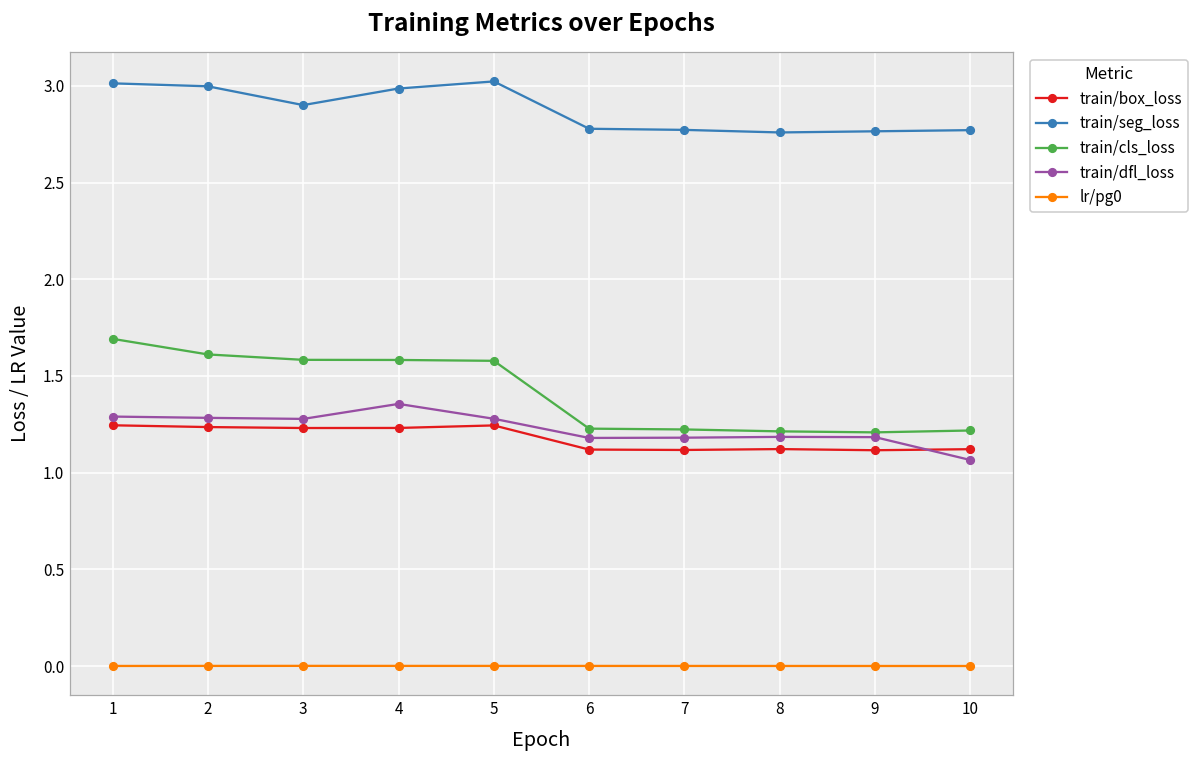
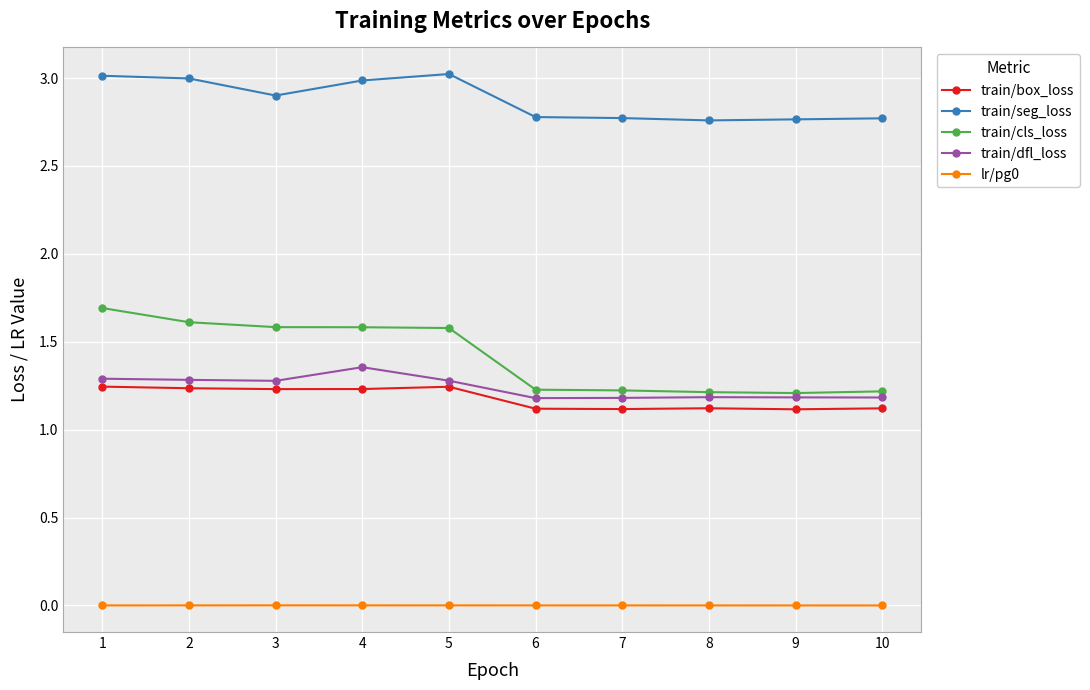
train/dfl_loss, 10: 1.07 -> 1.18
